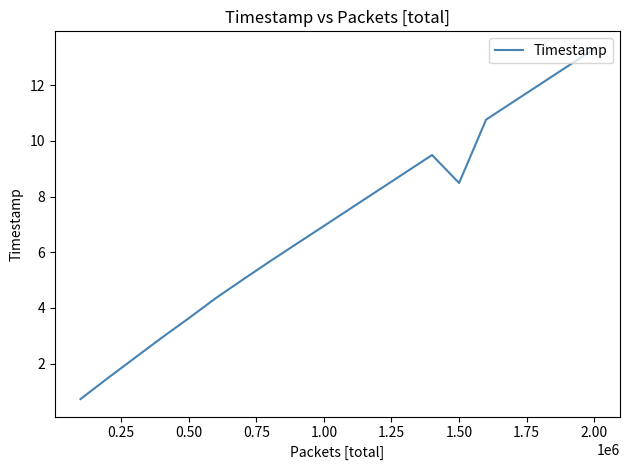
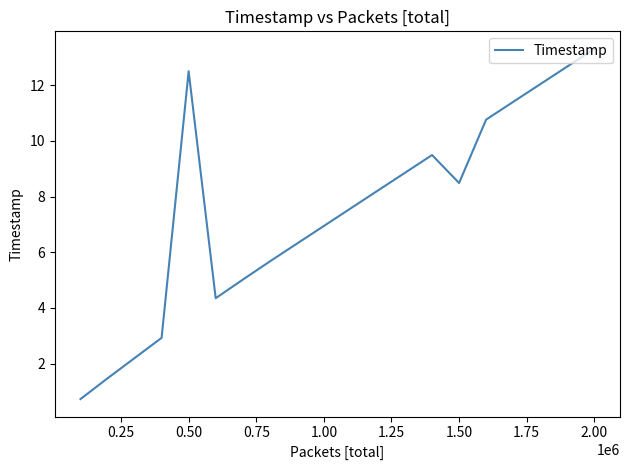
0.50: 3.6 -> 12.5
